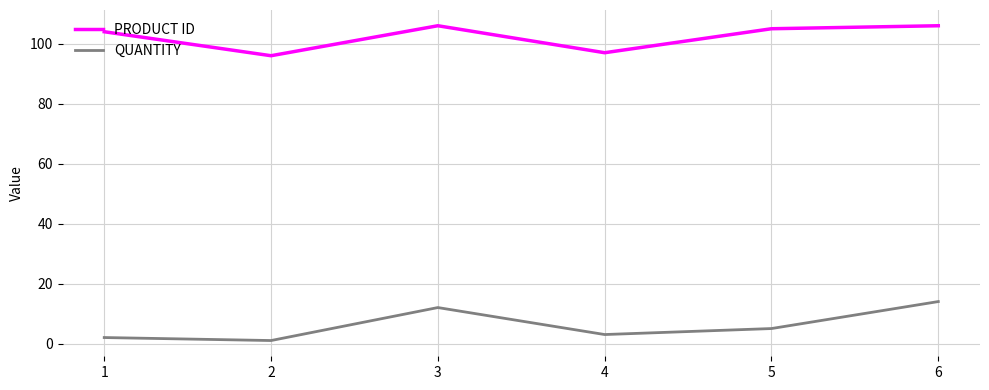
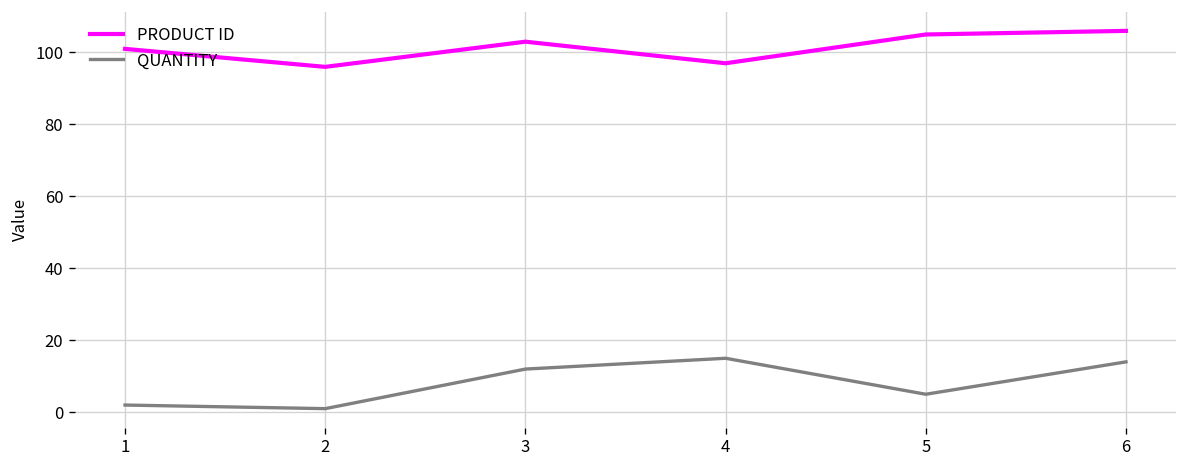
PRODUCT ID, 1: 104 -> 101
PRODUCT ID, 3: 106 -> 103
QUANTITY, 4: 3 -> 15
